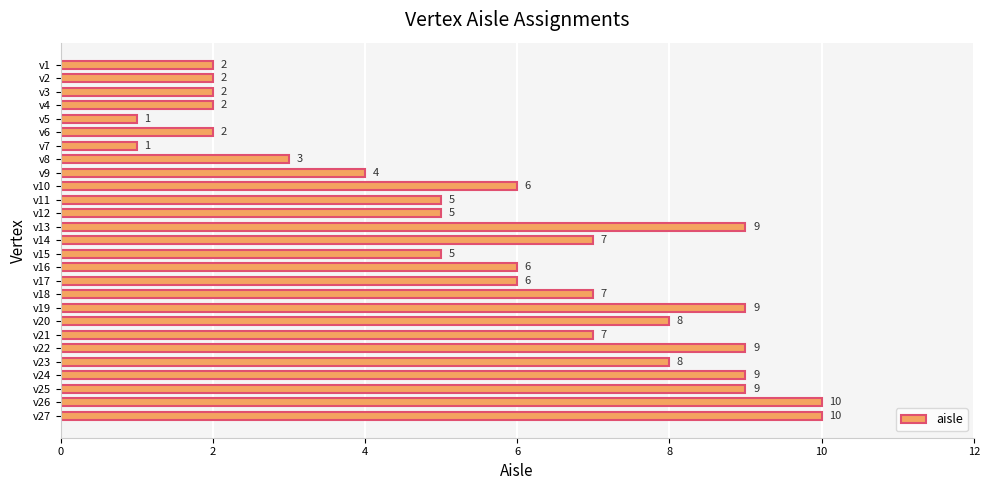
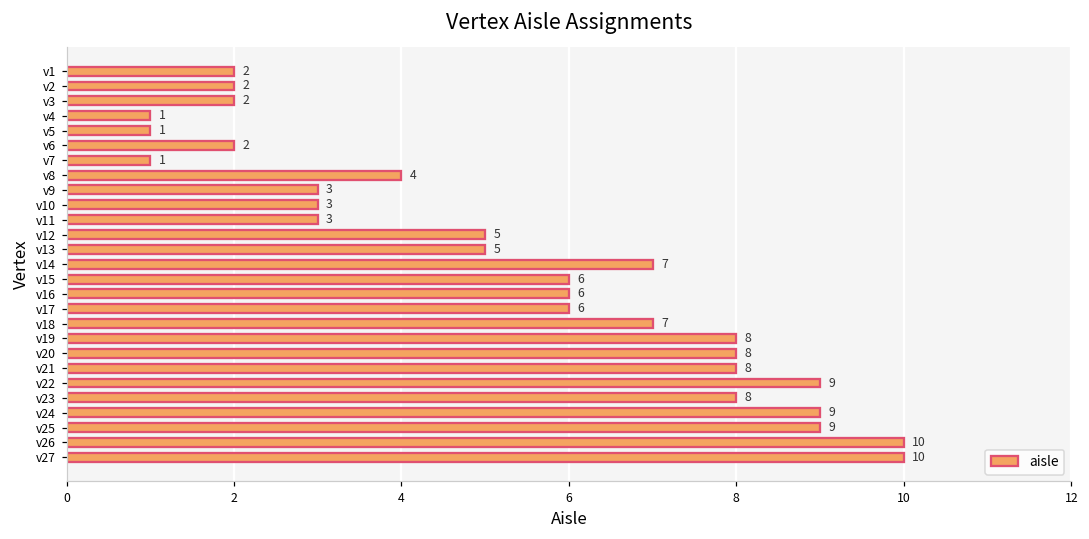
v4: 2 -> 1
v8: 3 -> 4
v9: 4 -> 3
v10: 6 -> 3
v11: 5 -> 3
v13: 9 -> 5
v15: 5 -> 6
v19: 9 -> 8
v21: 7 -> 8
